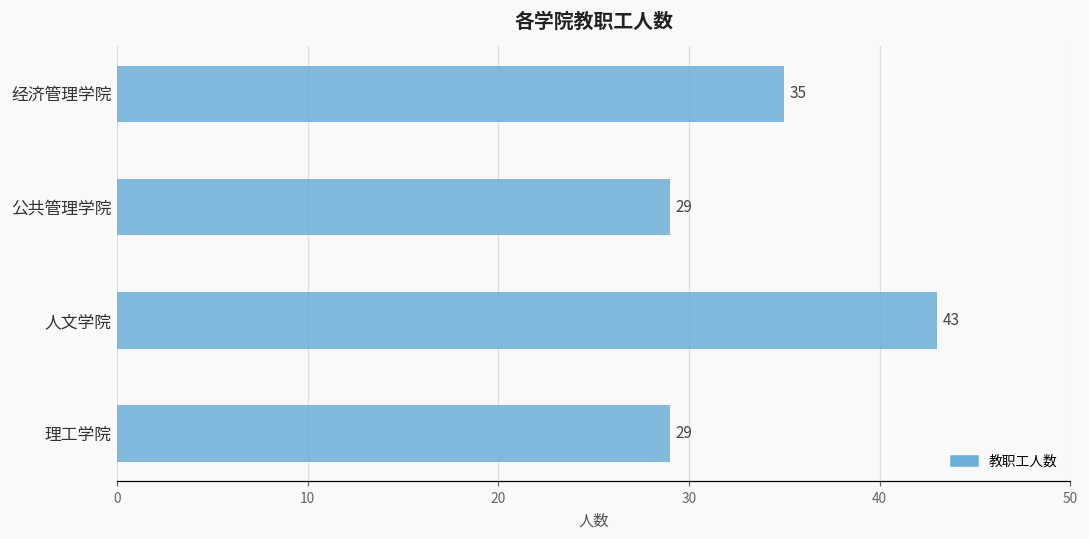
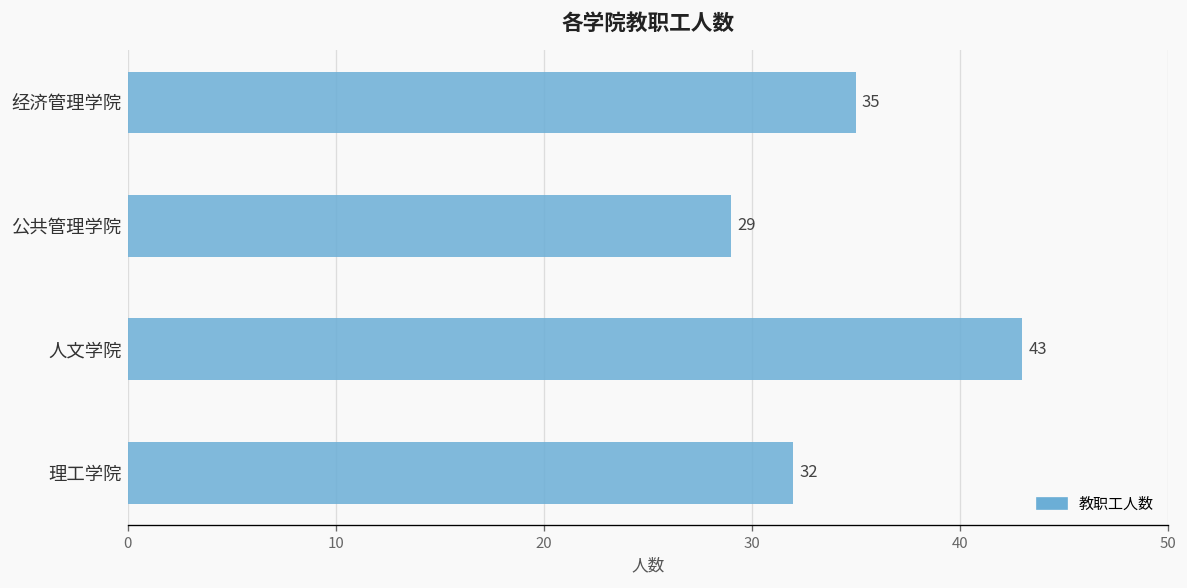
理工学院: 29 -> 32
